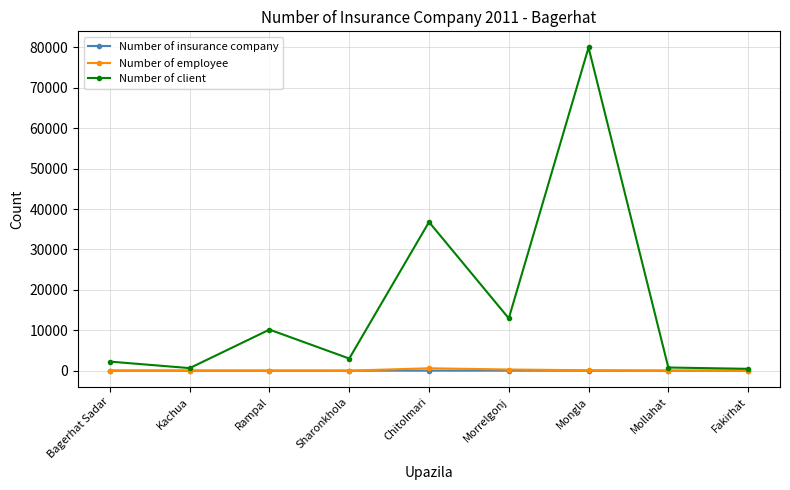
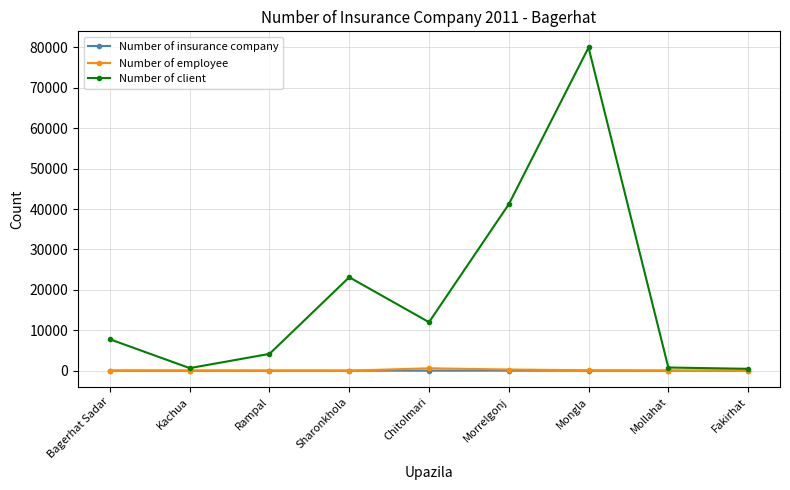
Number of client, Bagerhat Sadar: 2000 -> 8000
Number of client, Rampal: 10000 -> 4000
Number of client, Sharonkhola: 3000 -> 23000
Number of client, Chitolmari: 37000 -> 12000
Number of client, Morrelgonj: 13000 -> 41000
